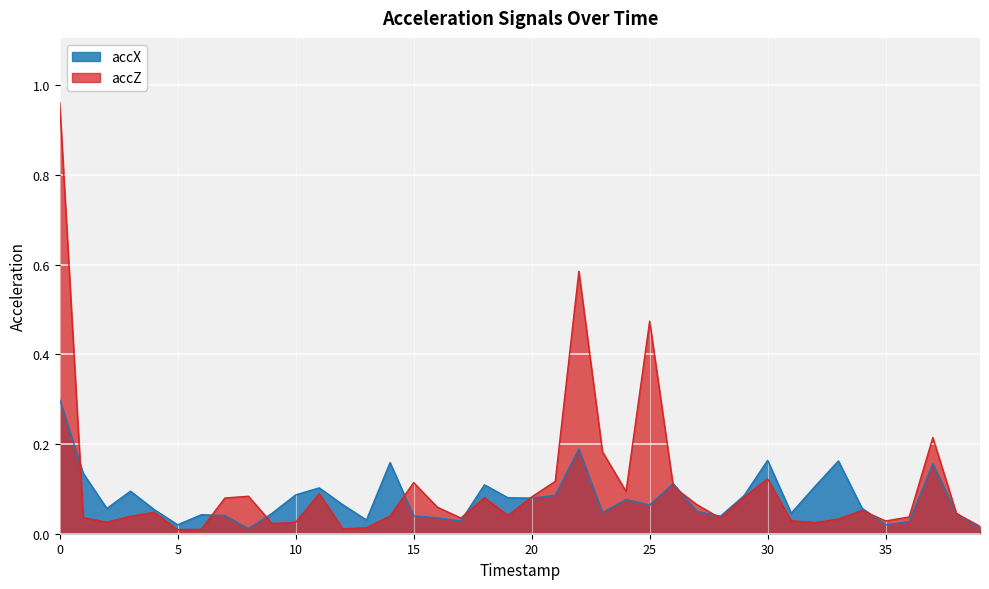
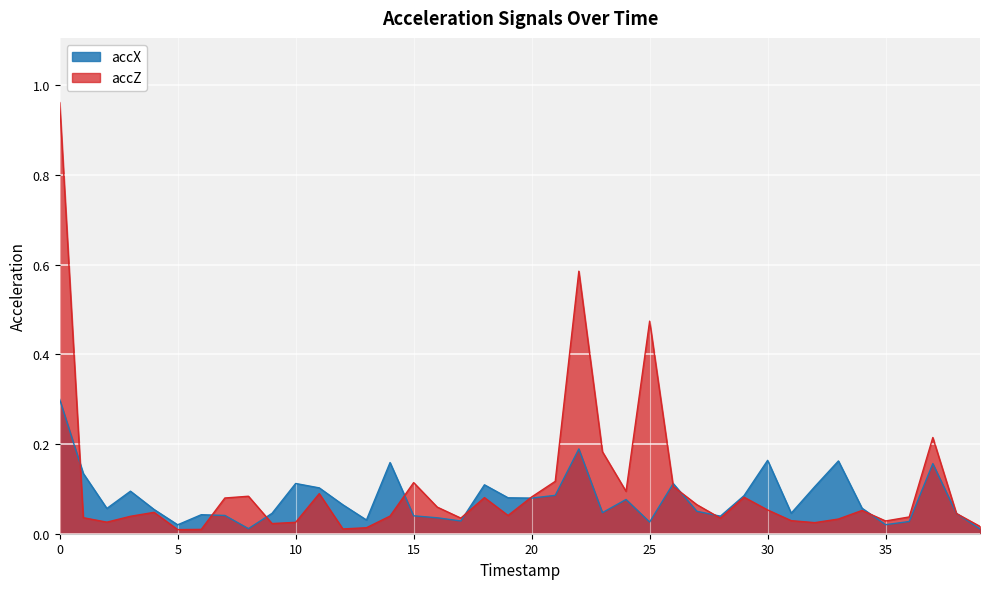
accX, 10: 0.09 -> 0.11
accX, 25: 0.06 -> 0.03
accZ, 30: 0.12 -> 0.05
